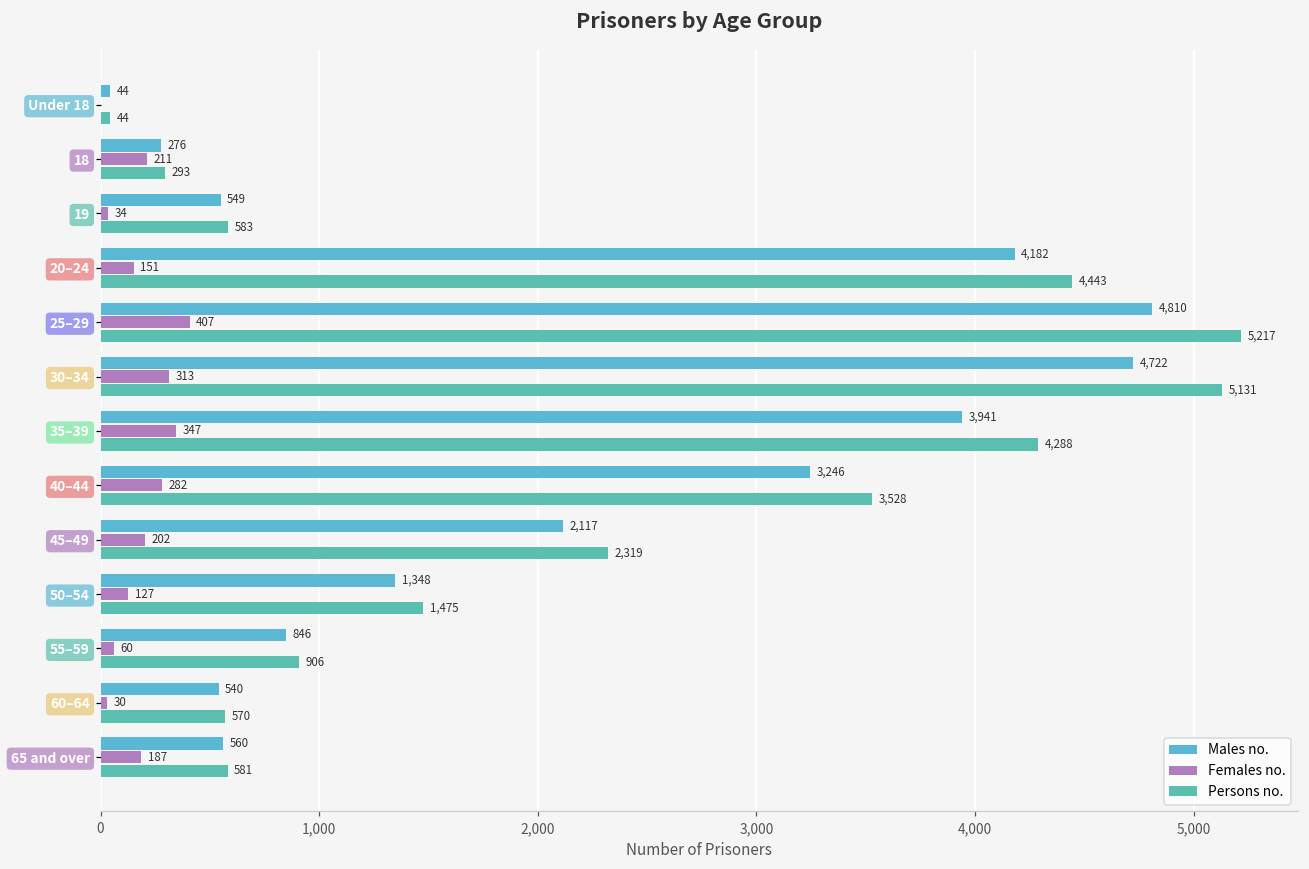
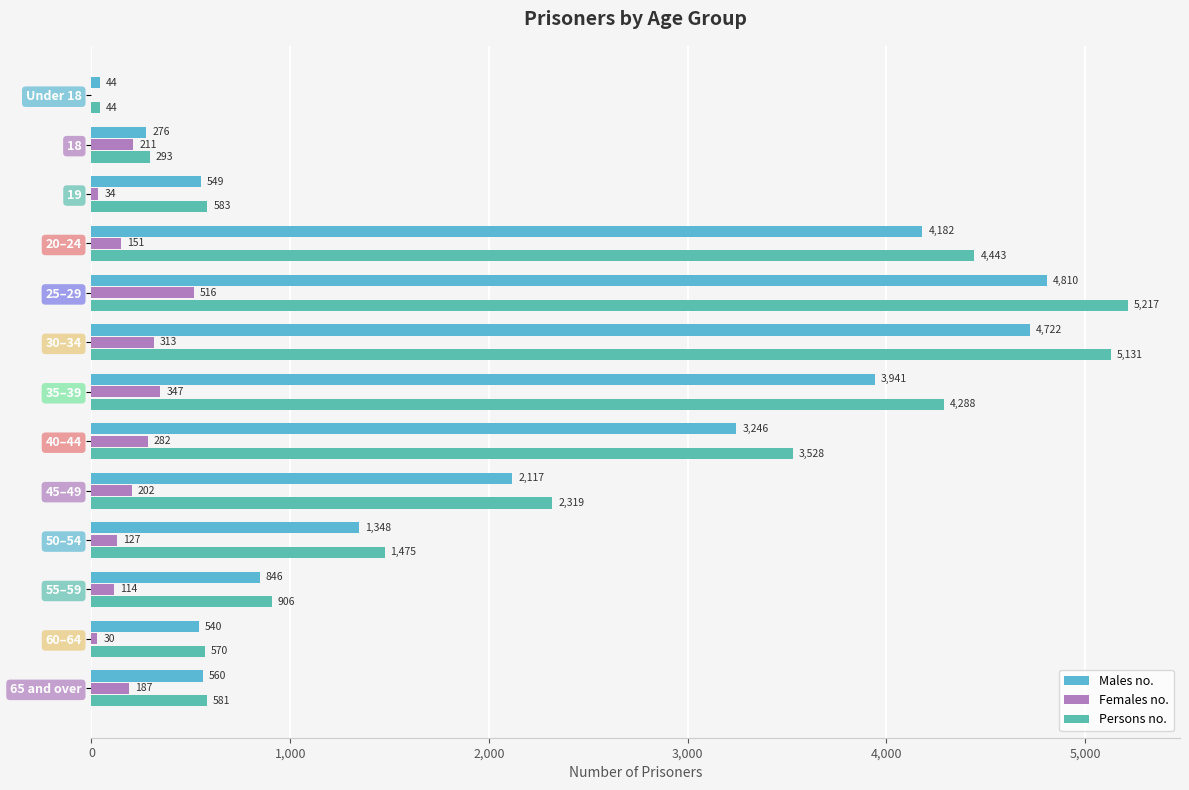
Females no., 25–29: 407 -> 516
Females no., 55–59: 60 -> 114
